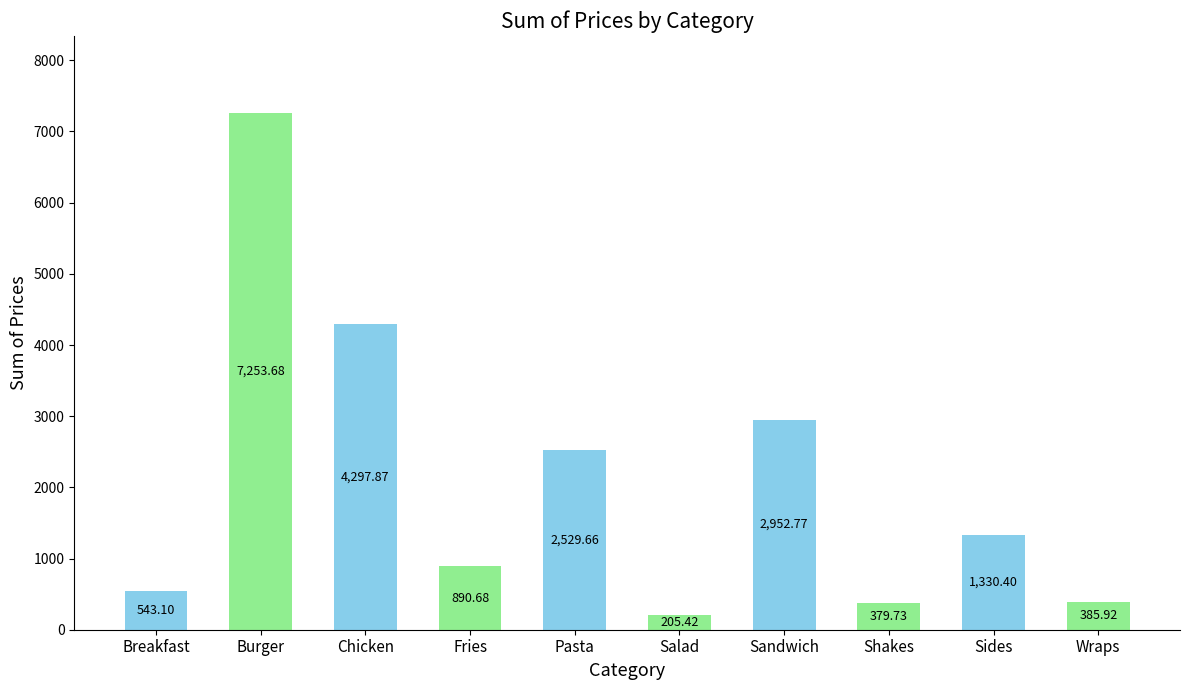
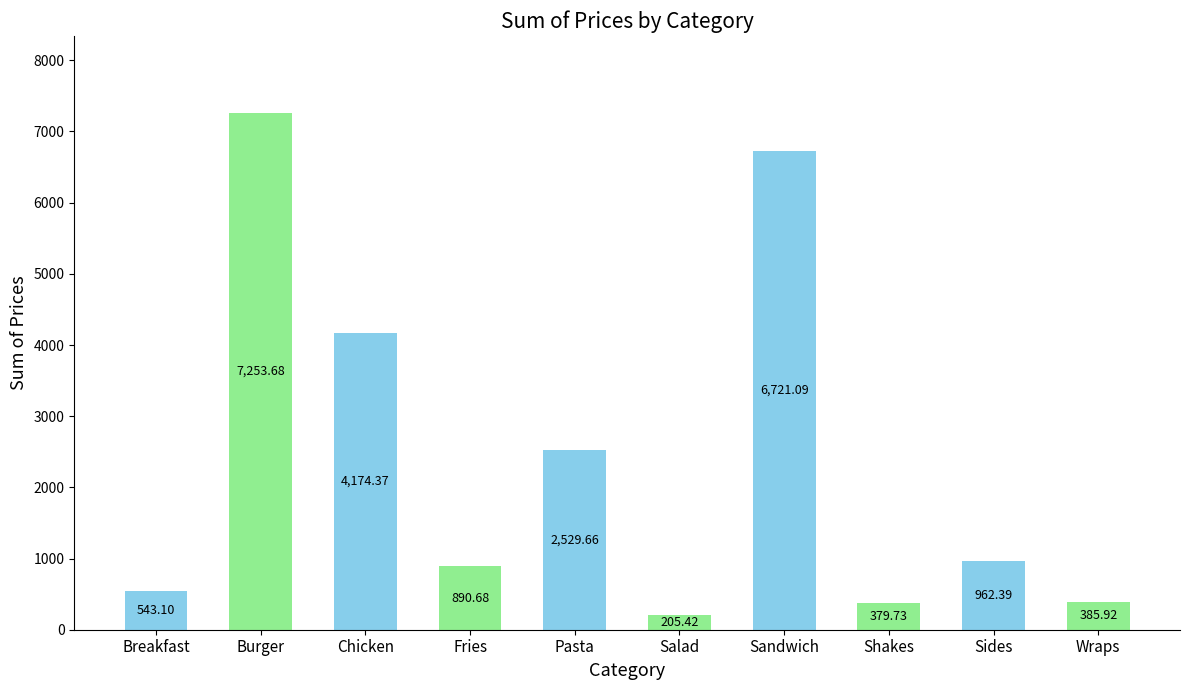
Chicken: 4,297.87 -> 4,174.37
Sandwich: 2,952.77 -> 6,721.09
Sides: 1,330.40 -> 962.39
